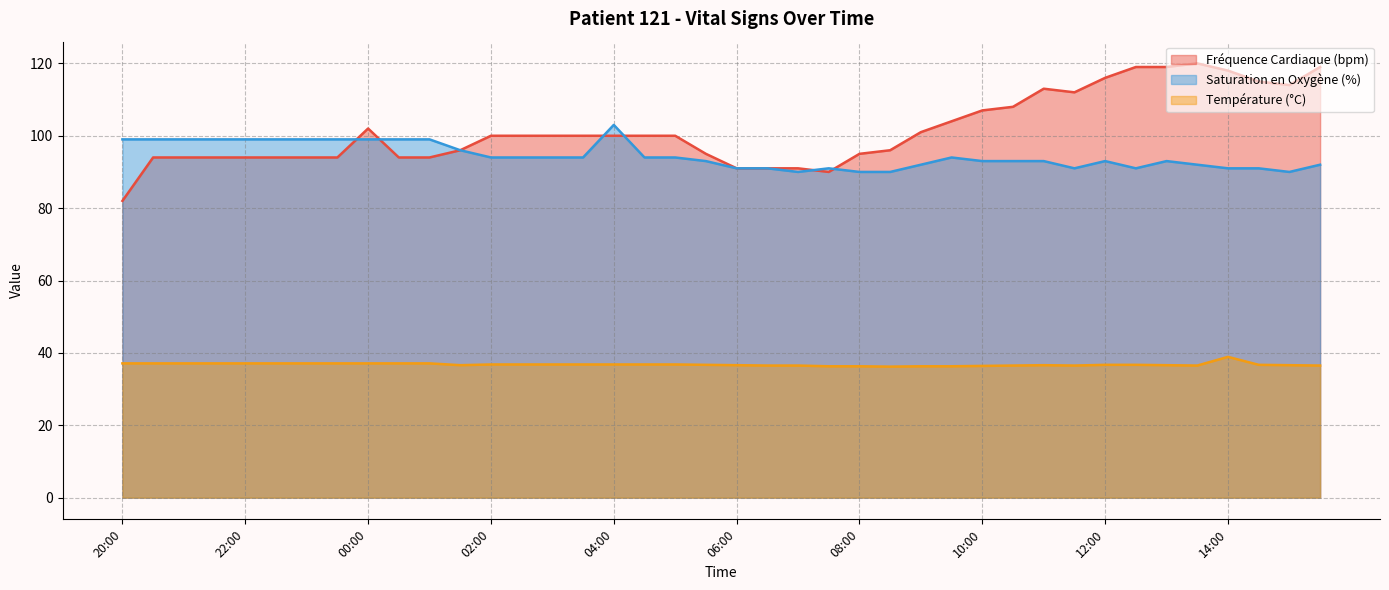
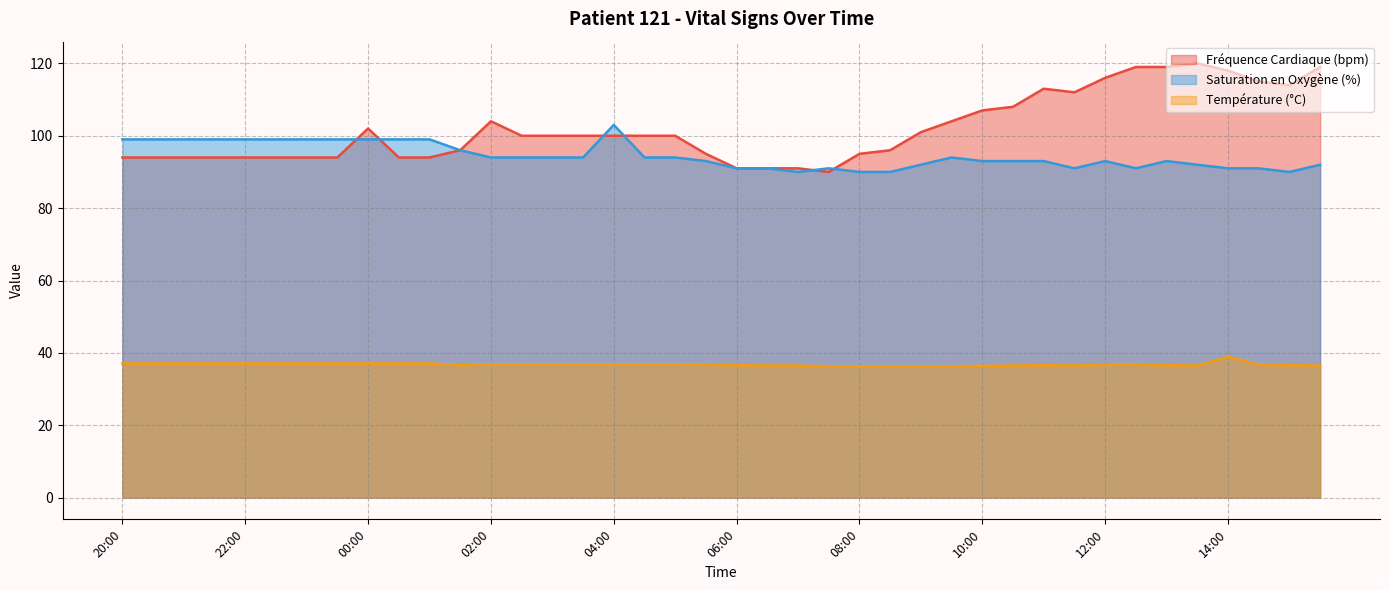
Fréquence Cardiaque (bpm), 20:00: 82 -> 94
Fréquence Cardiaque (bpm), 02:00: 100 -> 104
